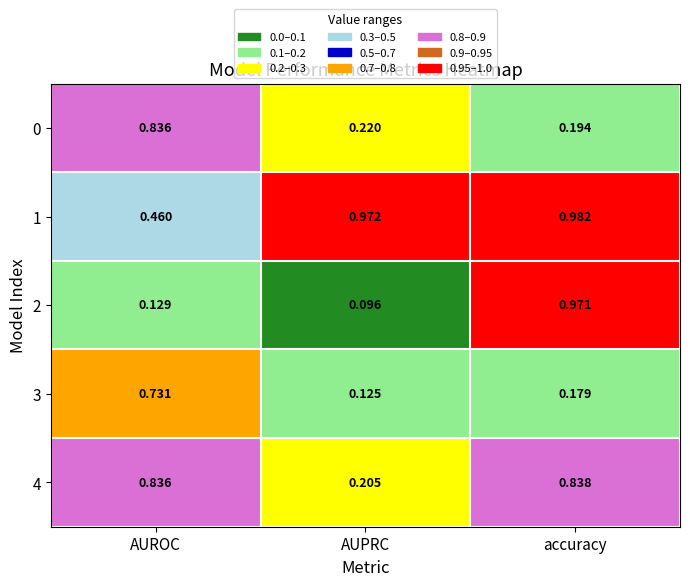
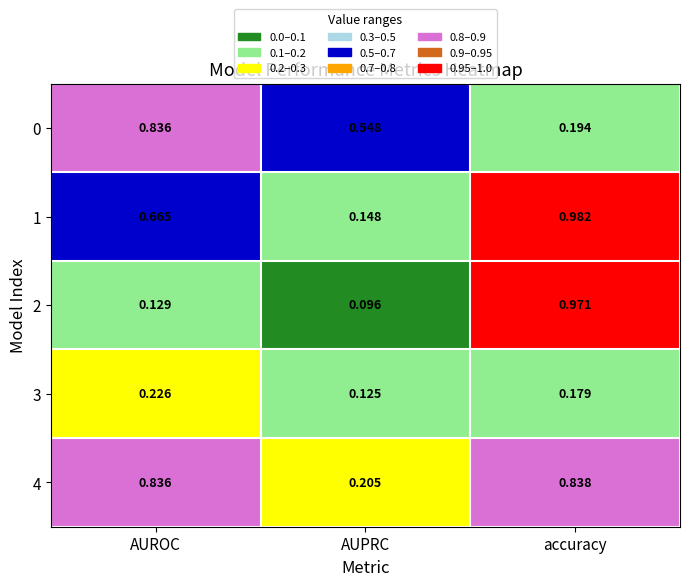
0, AUPRC: 0.220 -> 0.548
1, AUROC: 0.460 -> 0.665
1, AUPRC: 0.972 -> 0.148
3, AUROC: 0.731 -> 0.226
